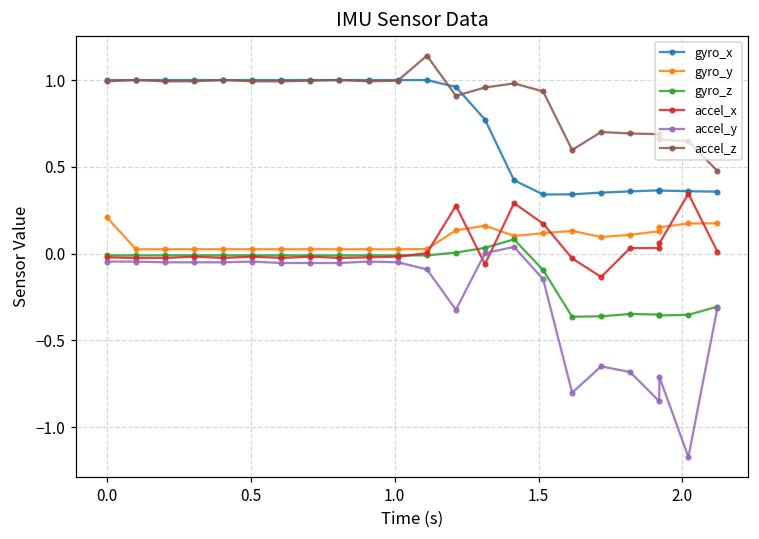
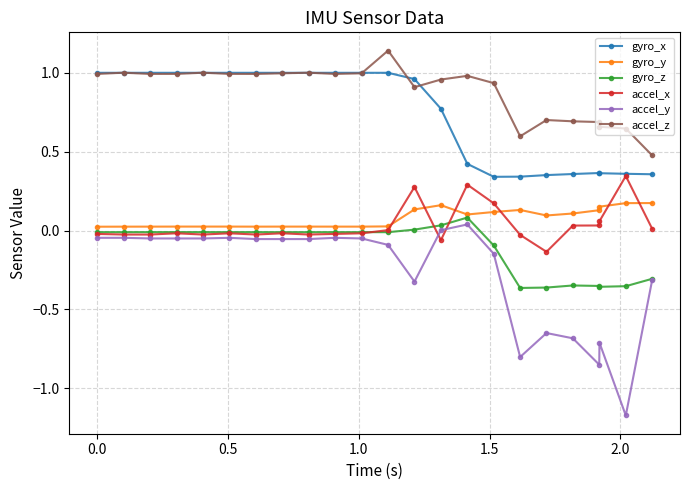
gyro_y, 0.0: 0.21 -> 0.02
